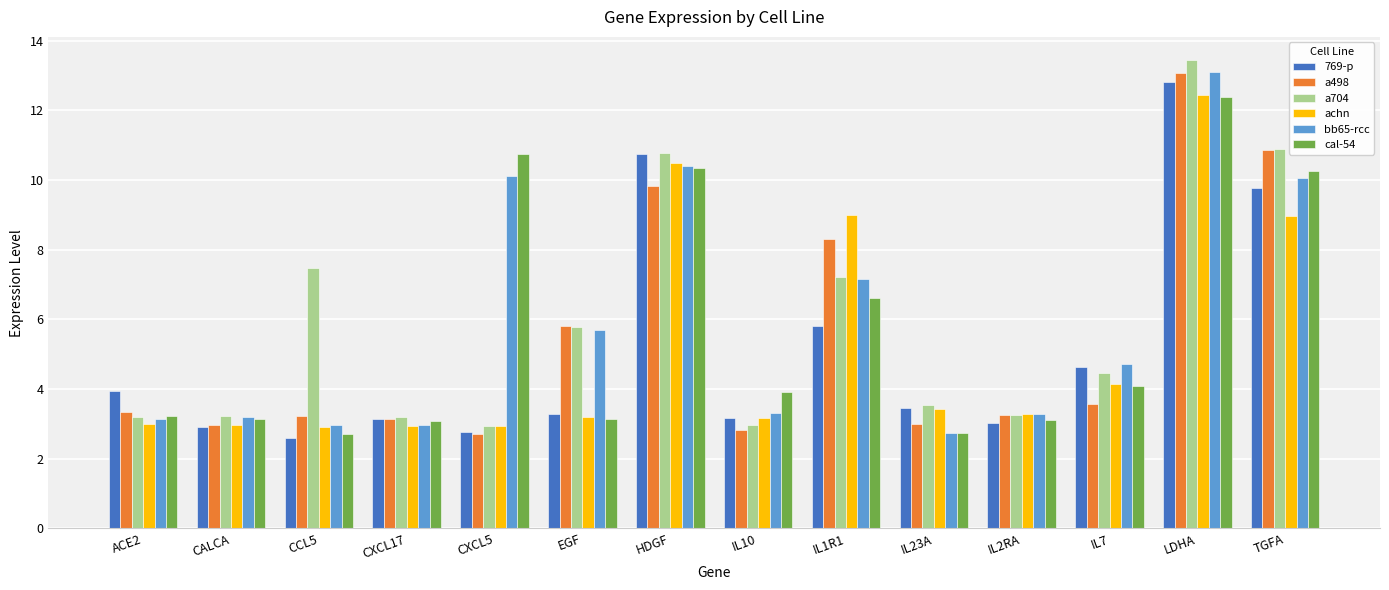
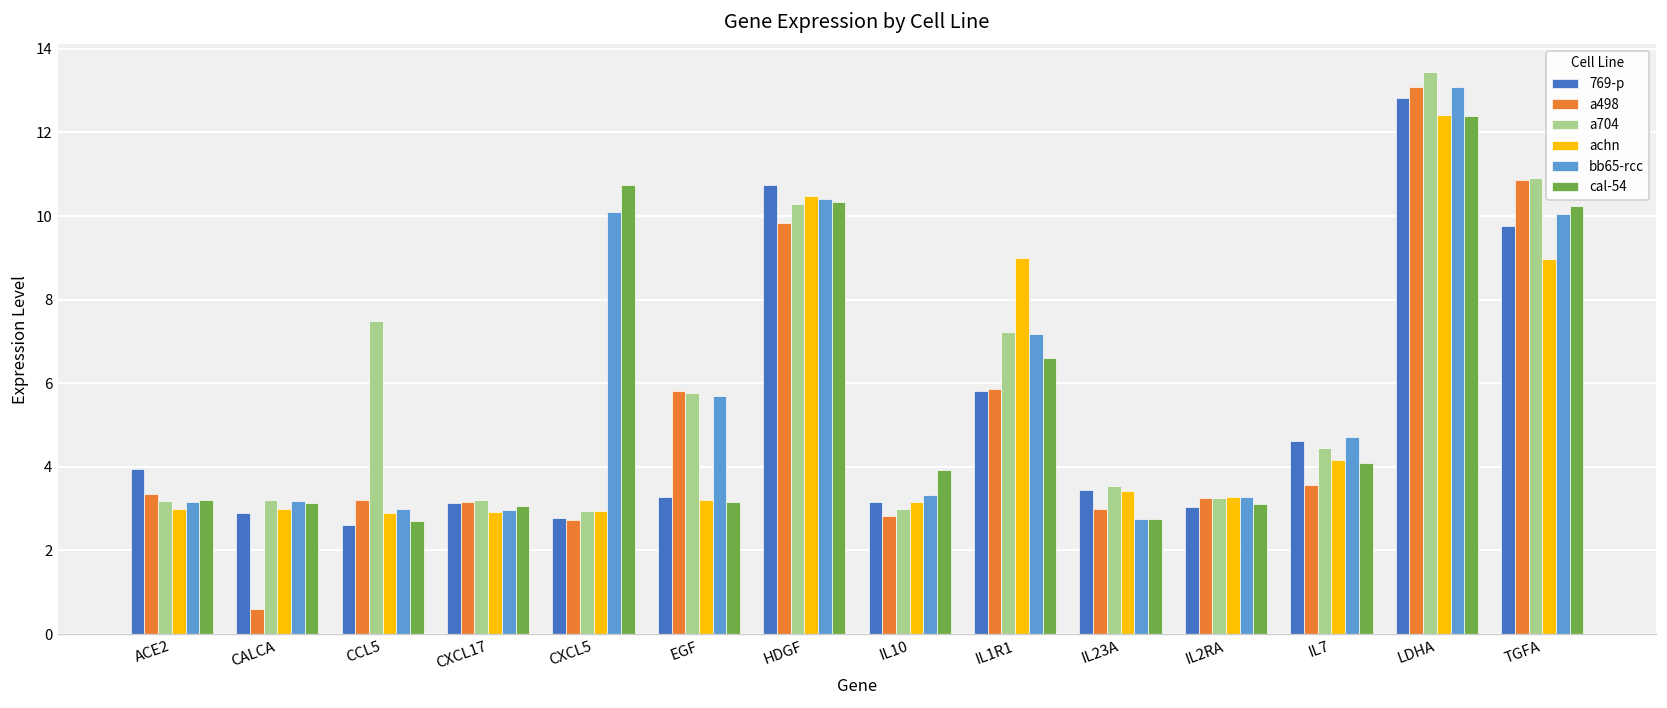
a498, CALCA: 3.0 -> 0.6
a704, HDGF: 10.8 -> 10.3
a498, IL1R1: 8.3 -> 5.9
